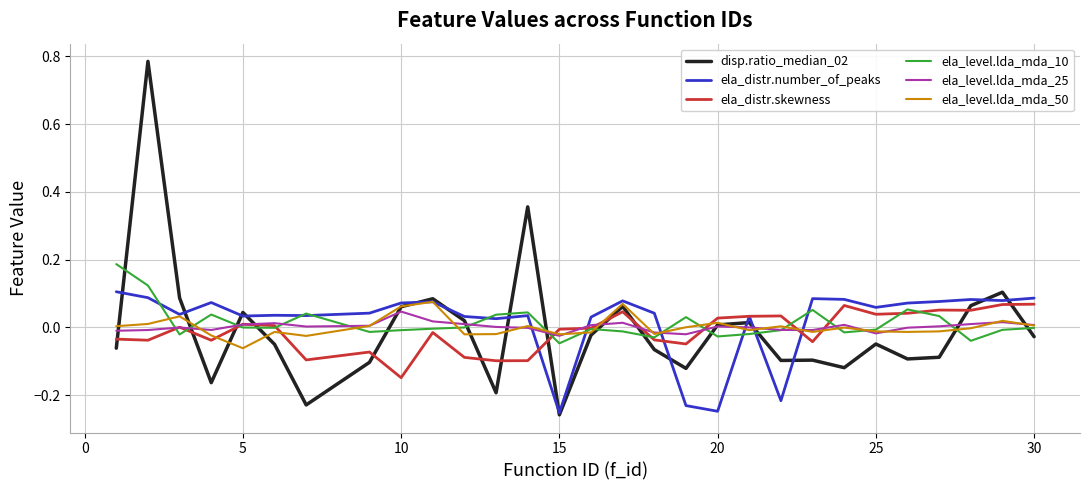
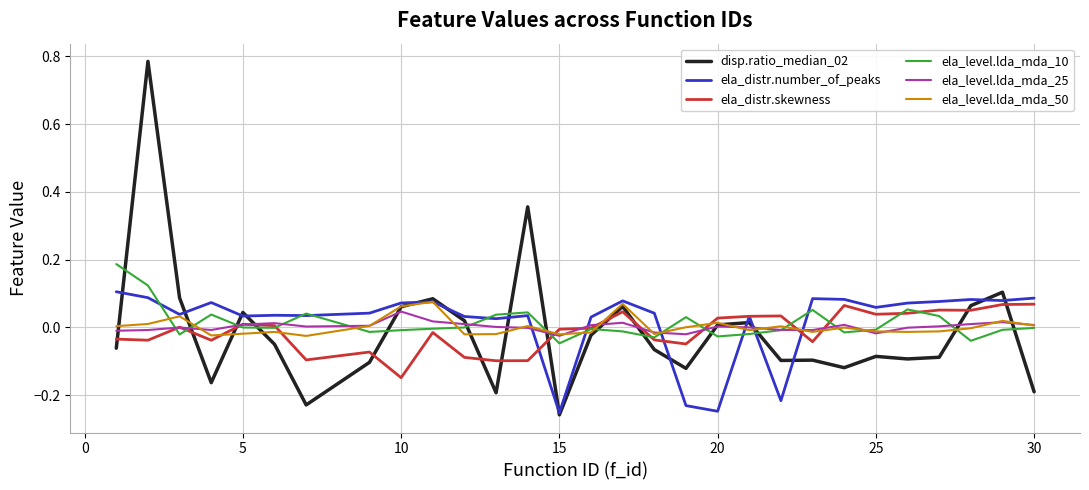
ela_level.lda_mda_50, 5: -0.06 -> -0.02
disp.ratio_median_02, 25: -0.05 -> -0.09
disp.ratio_median_02, 30: -0.03 -> -0.19
